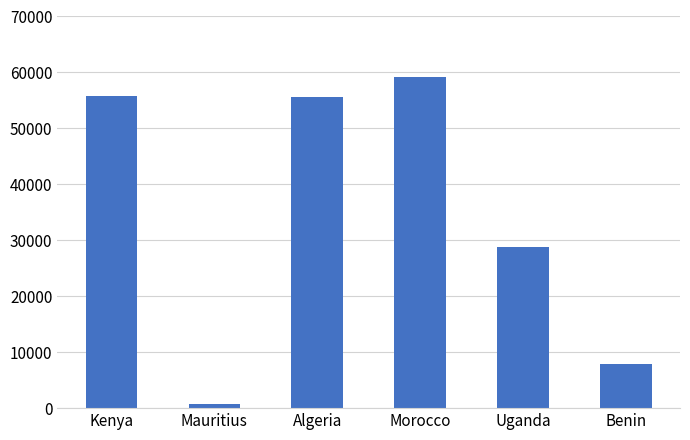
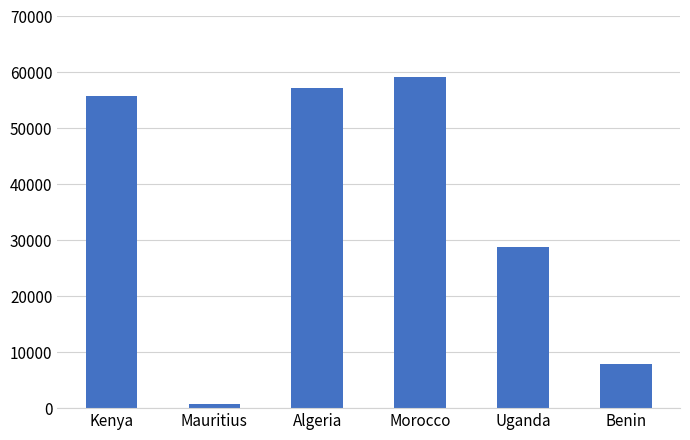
Algeria: 56000 -> 57000
